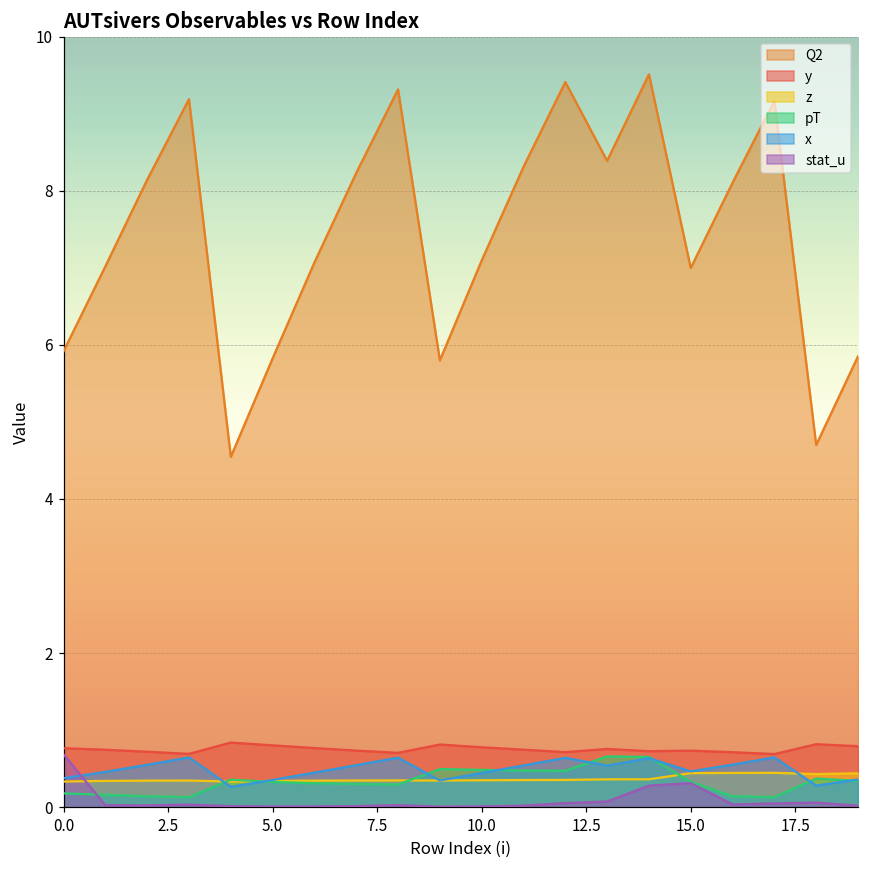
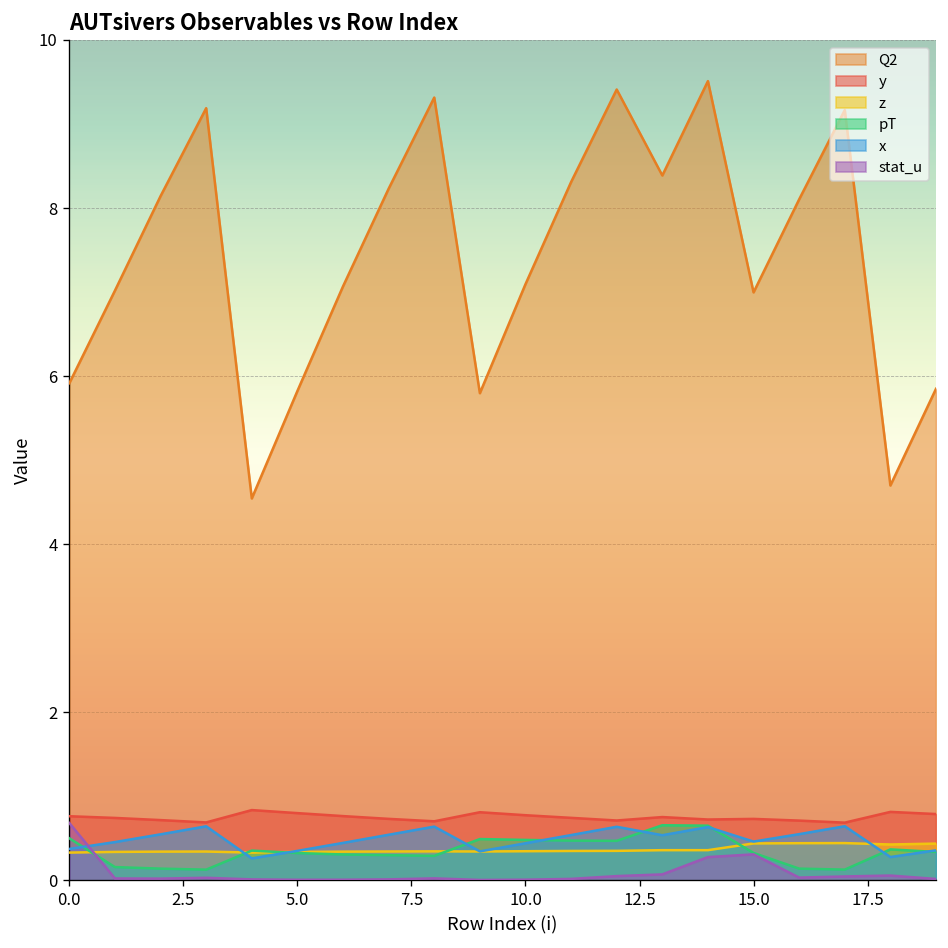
pT, 0.0: 0.2 -> 0.5
